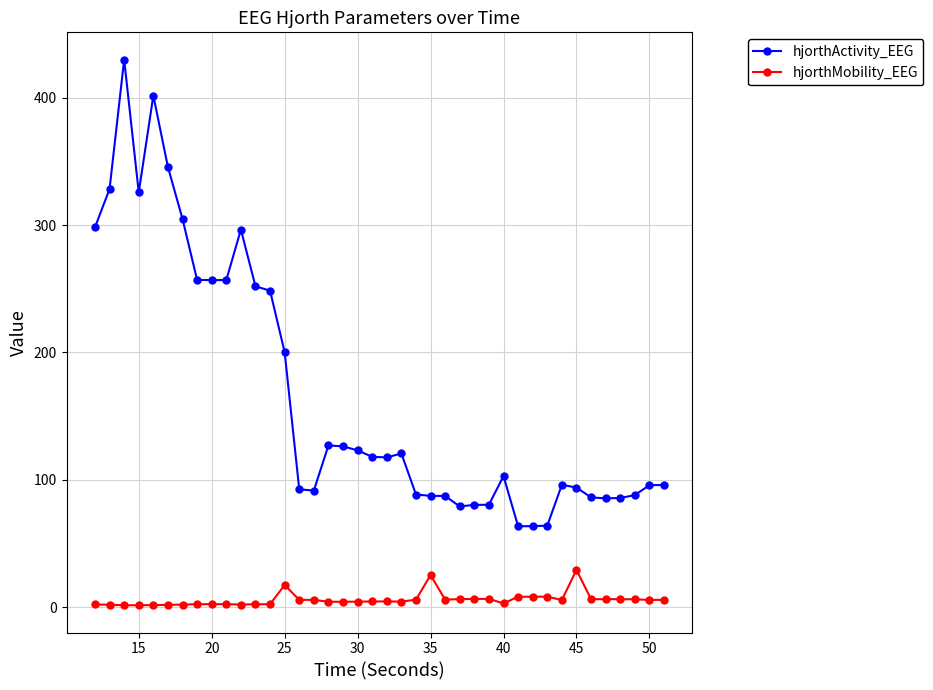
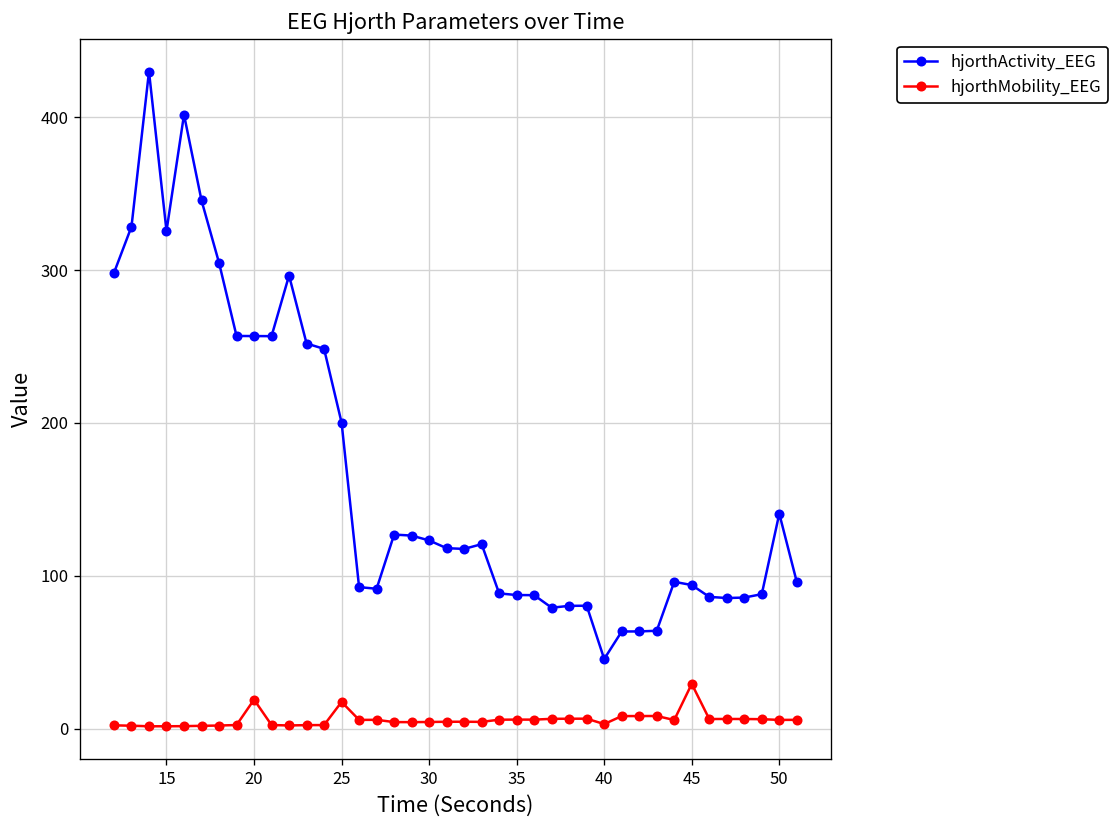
hjorthMobility_EEG, 20: 2 -> 19
hjorthMobility_EEG, 35: 25 -> 6
hjorthActivity_EEG, 40: 103 -> 46
hjorthActivity_EEG, 50: 96 -> 141
